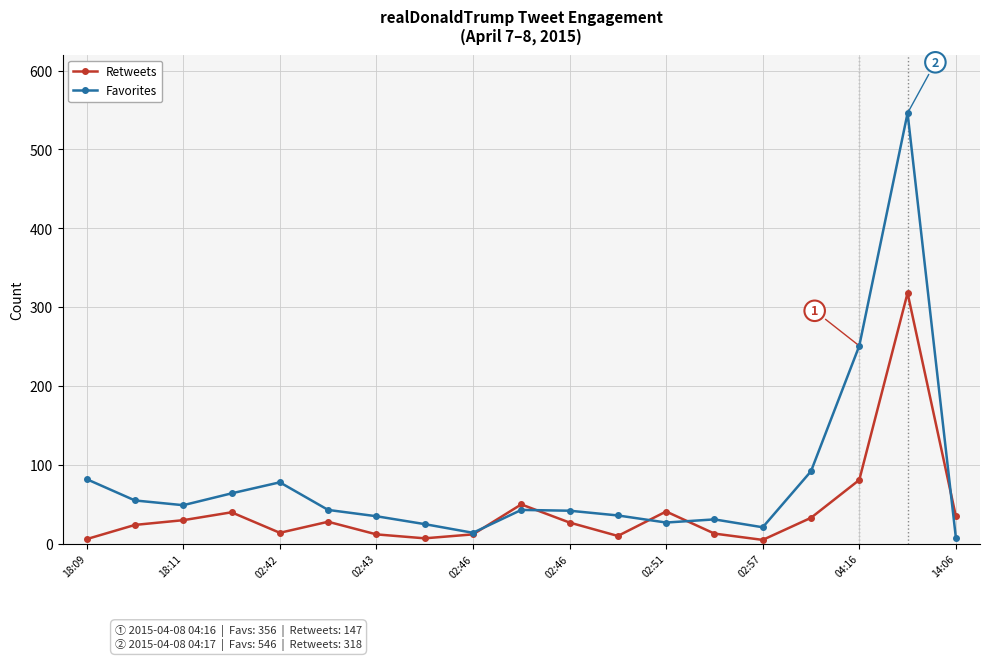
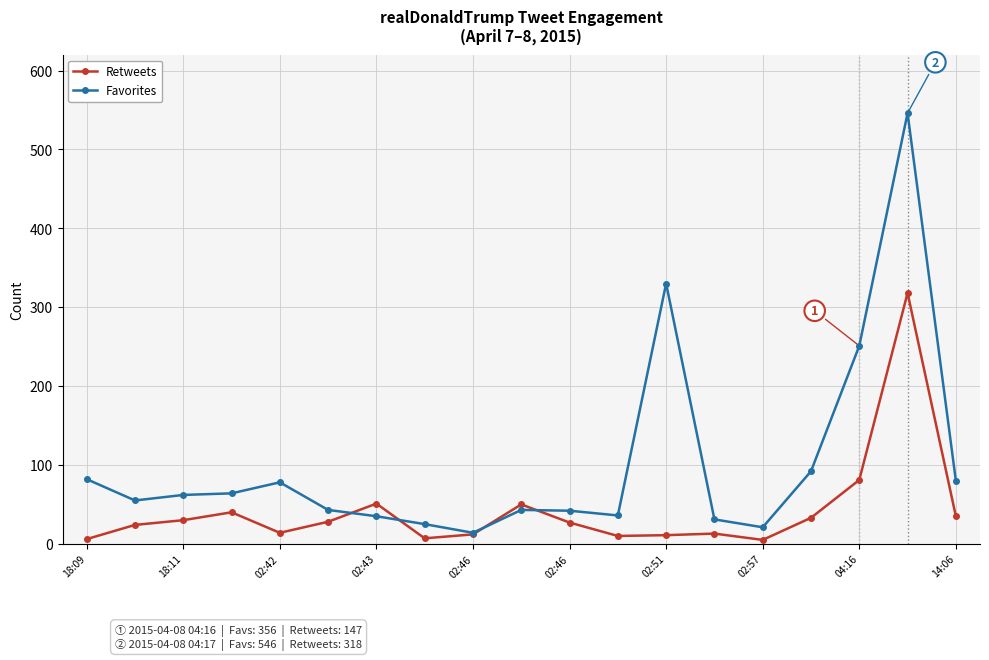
Favorites, 18:11: 50 -> 60
Retweets, 02:43: 10 -> 50
Retweets, 02:51: 40 -> 10
Favorites, 02:51: 30 -> 330
Favorites, 14:06: 10 -> 80
